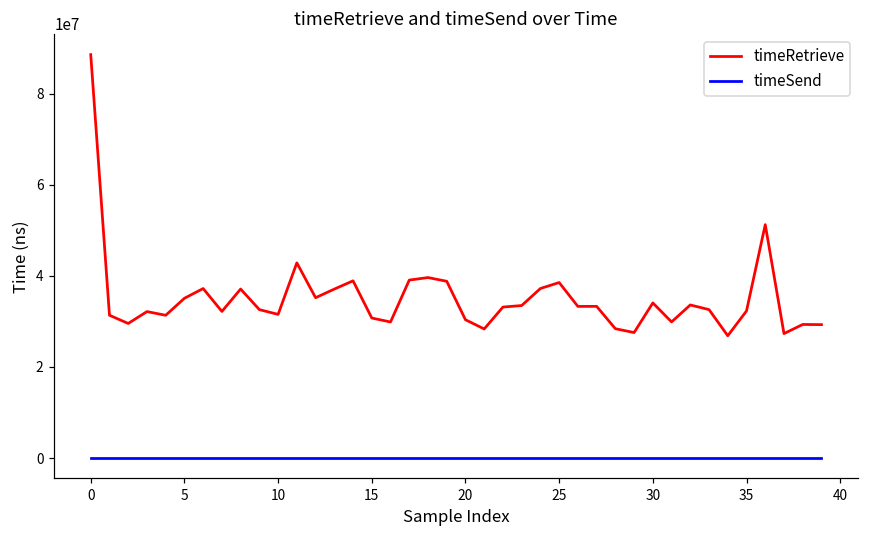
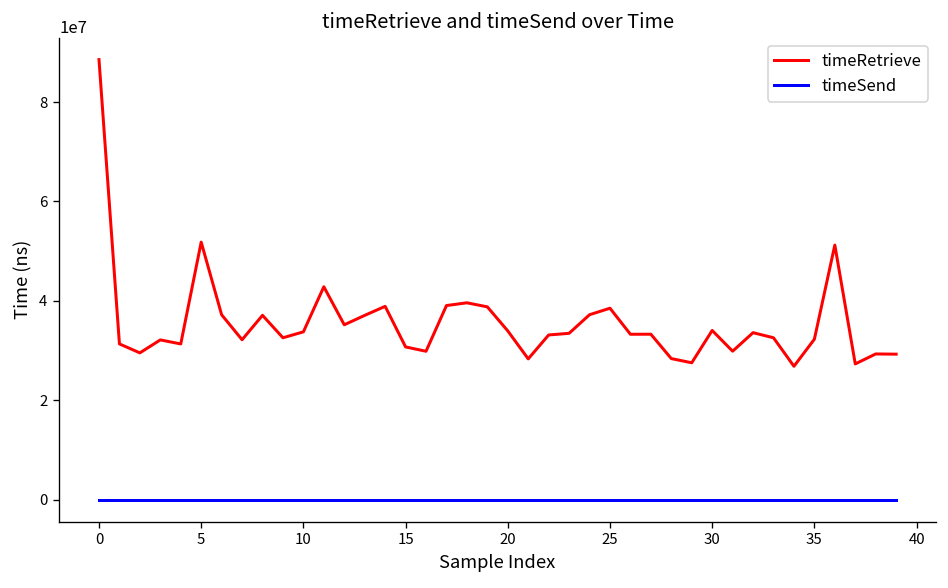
timeRetrieve, 5: 35000000 -> 52000000
timeRetrieve, 10: 32000000 -> 34000000
timeRetrieve, 20: 30000000 -> 34000000
